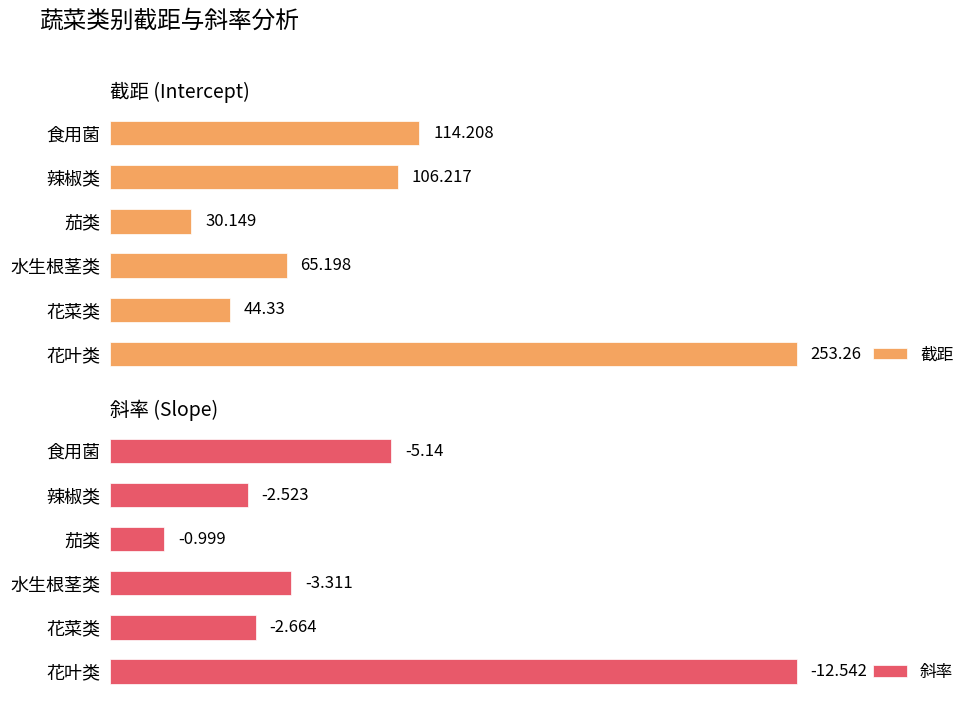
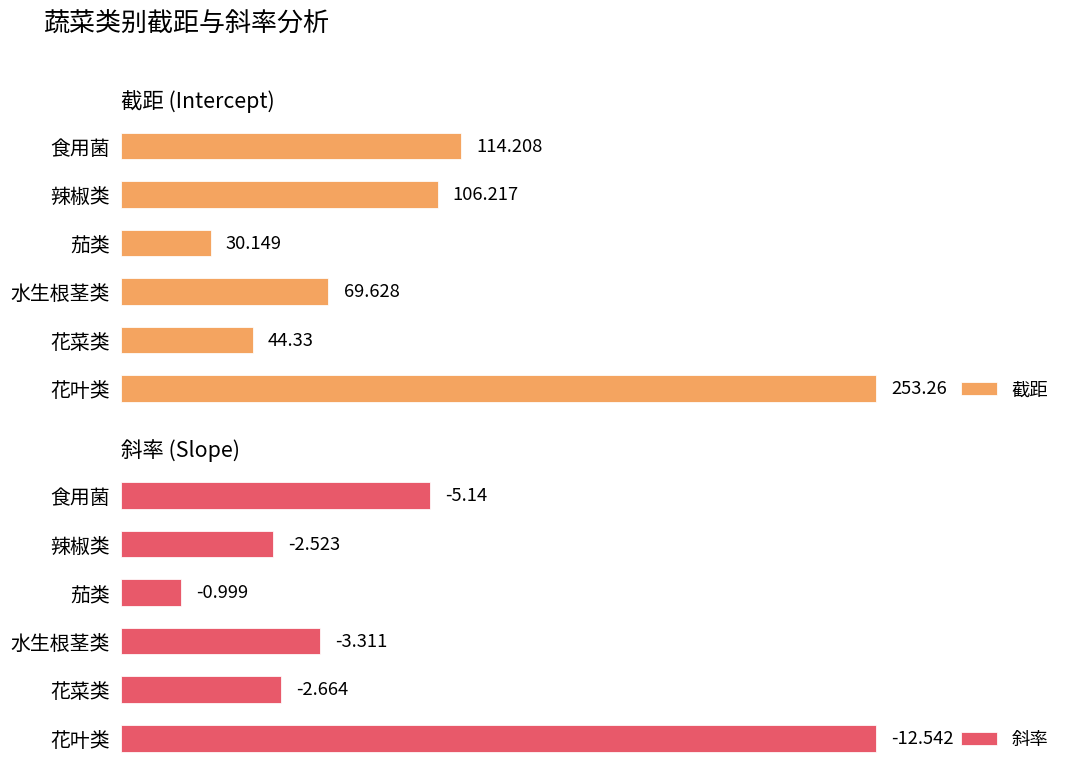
截距 (Intercept), 水生根茎类: 65.198 -> 69.628
